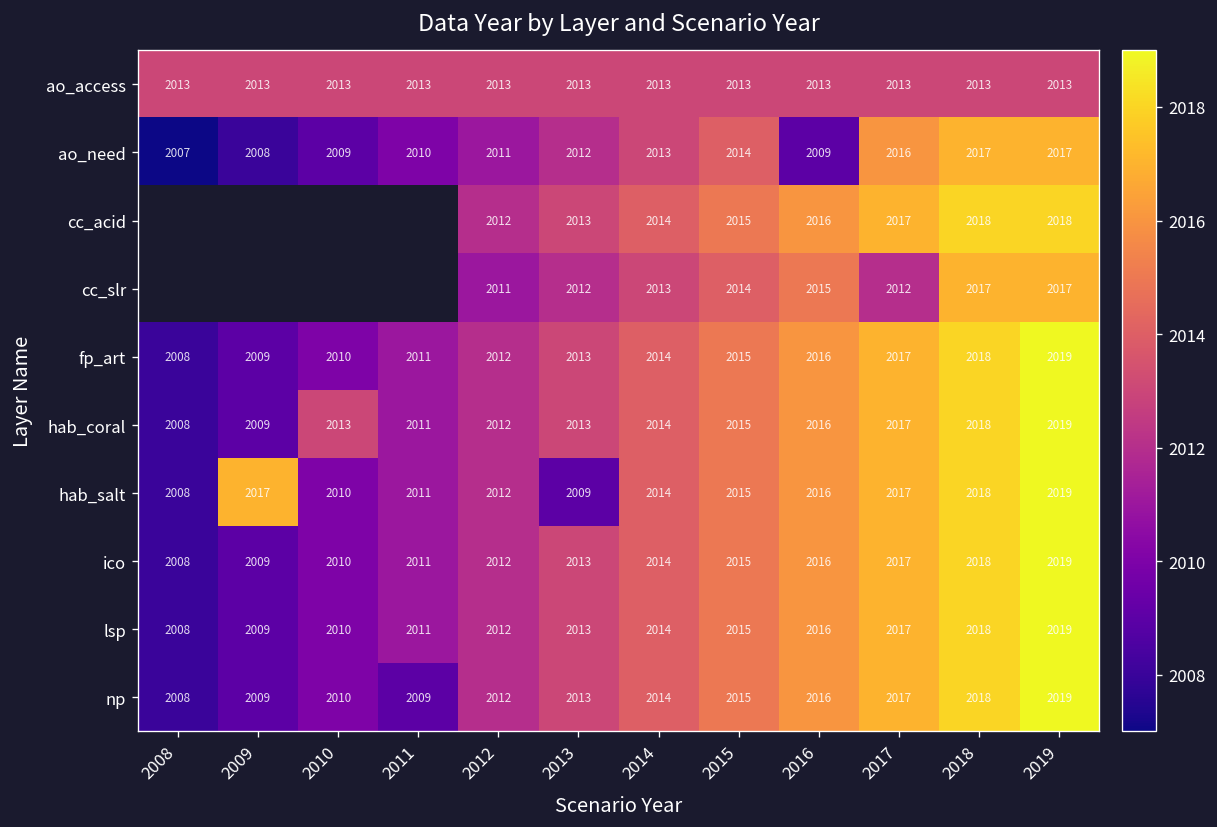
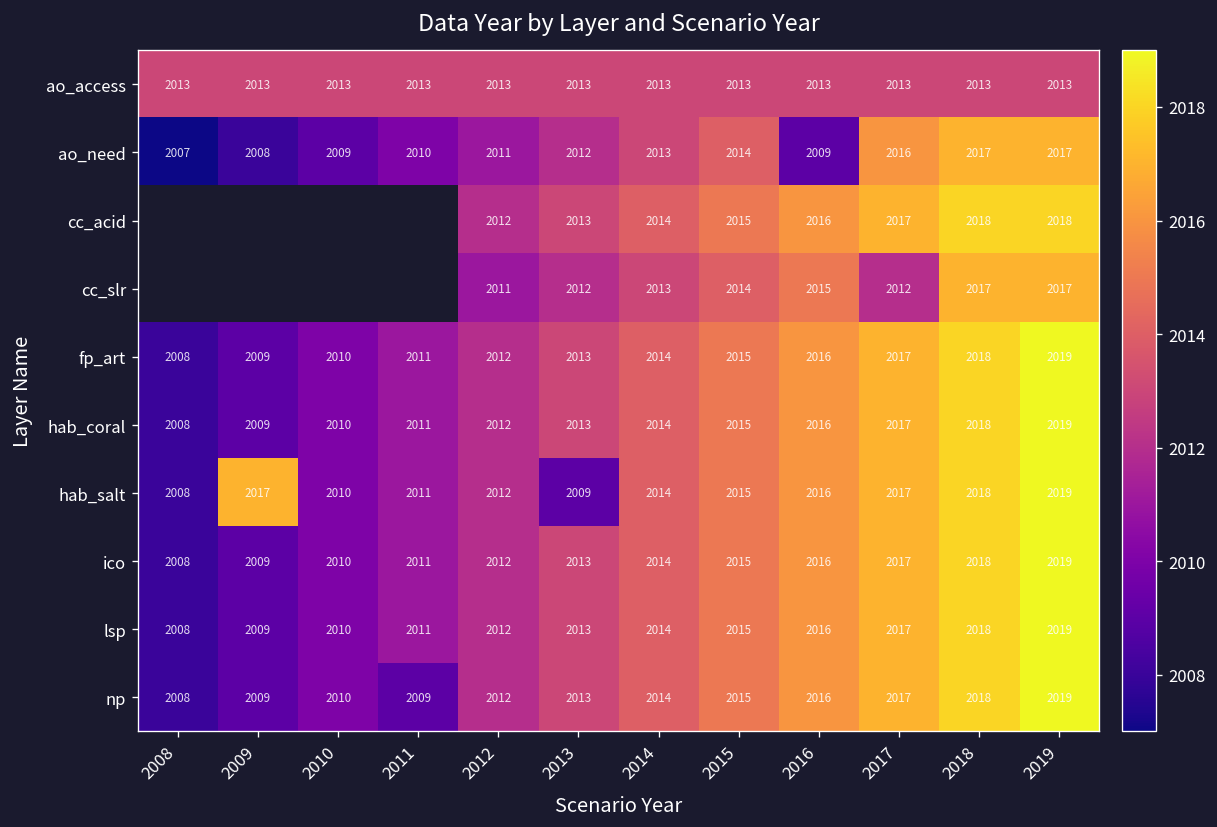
hab_coral, 2010: 2013 -> 2010
